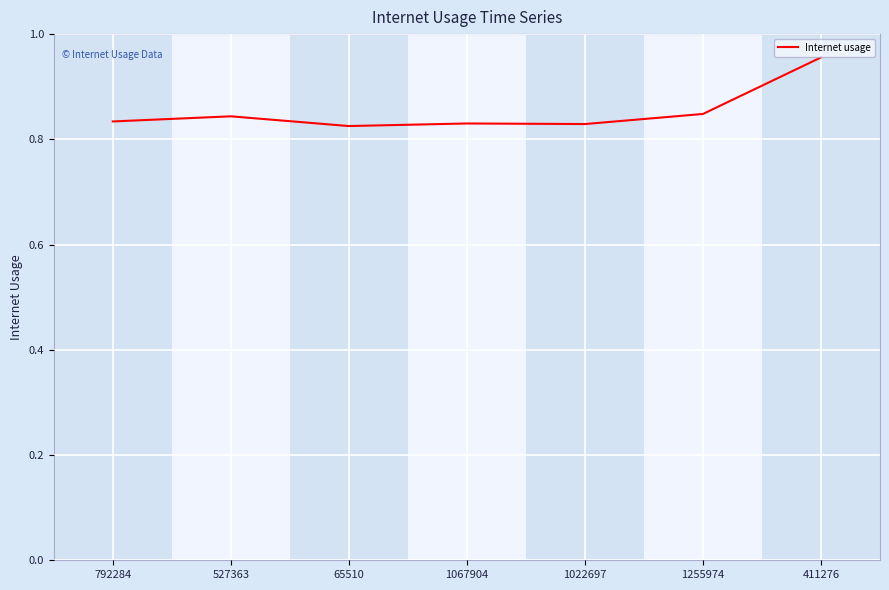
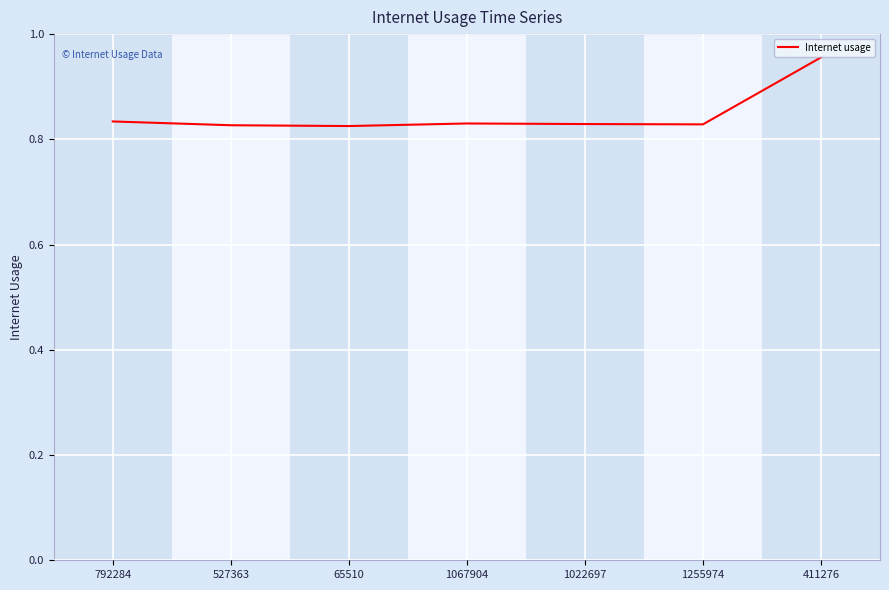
527363: 0.84 -> 0.83
1255974: 0.85 -> 0.83
